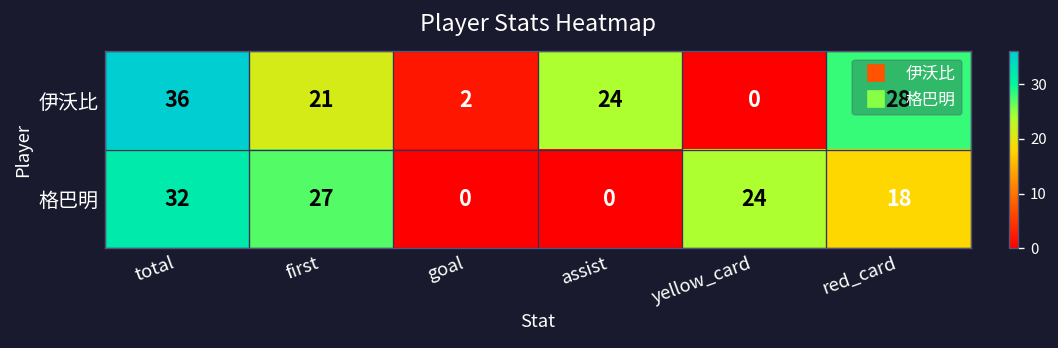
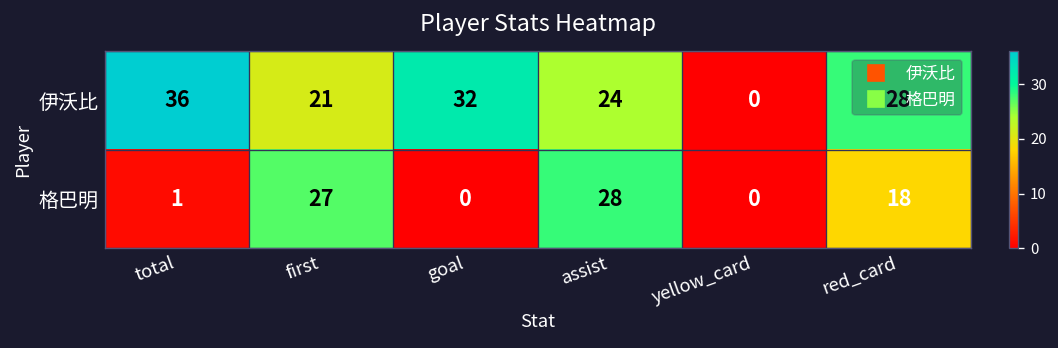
伊沃比, goal: 2 -> 32
格巴明, total: 32 -> 1
格巴明, assist: 0 -> 28
格巴明, yellow_card: 24 -> 0
